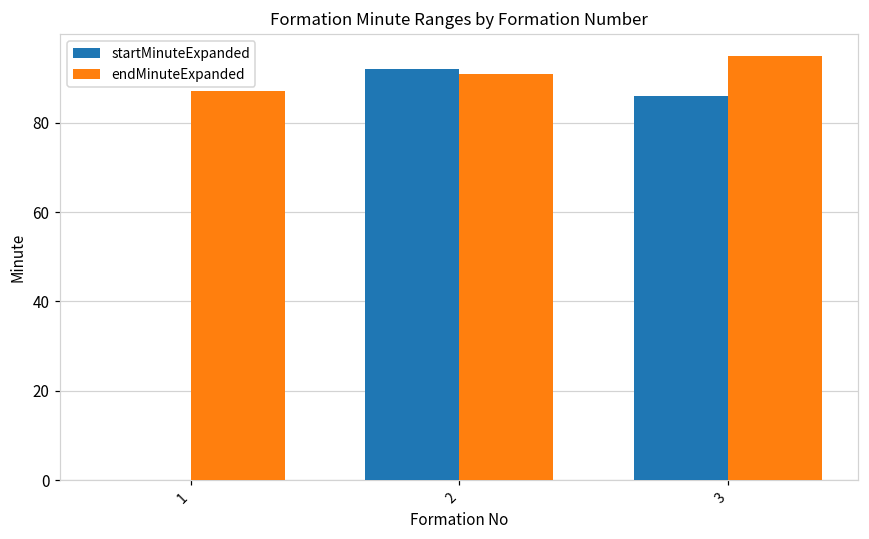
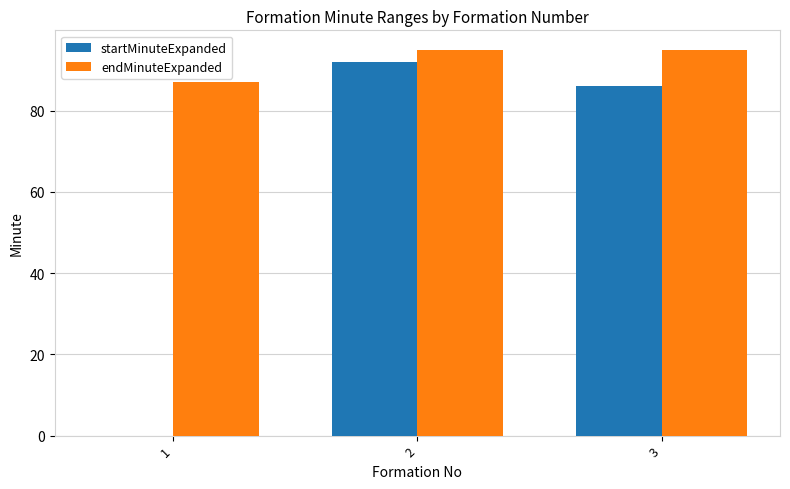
endMinuteExpanded, 2: 91 -> 95
